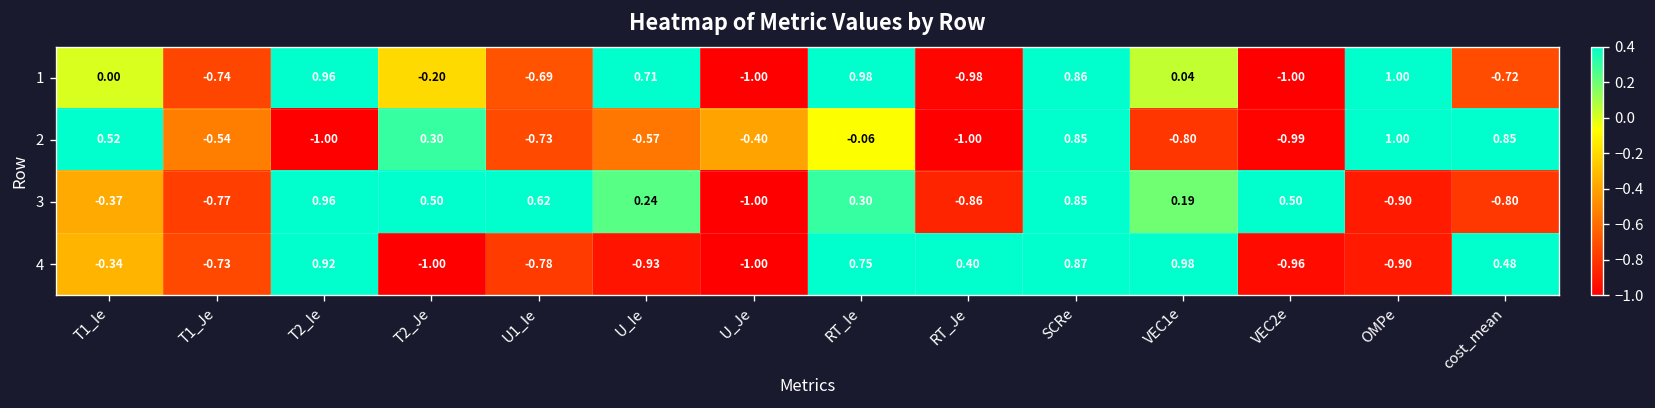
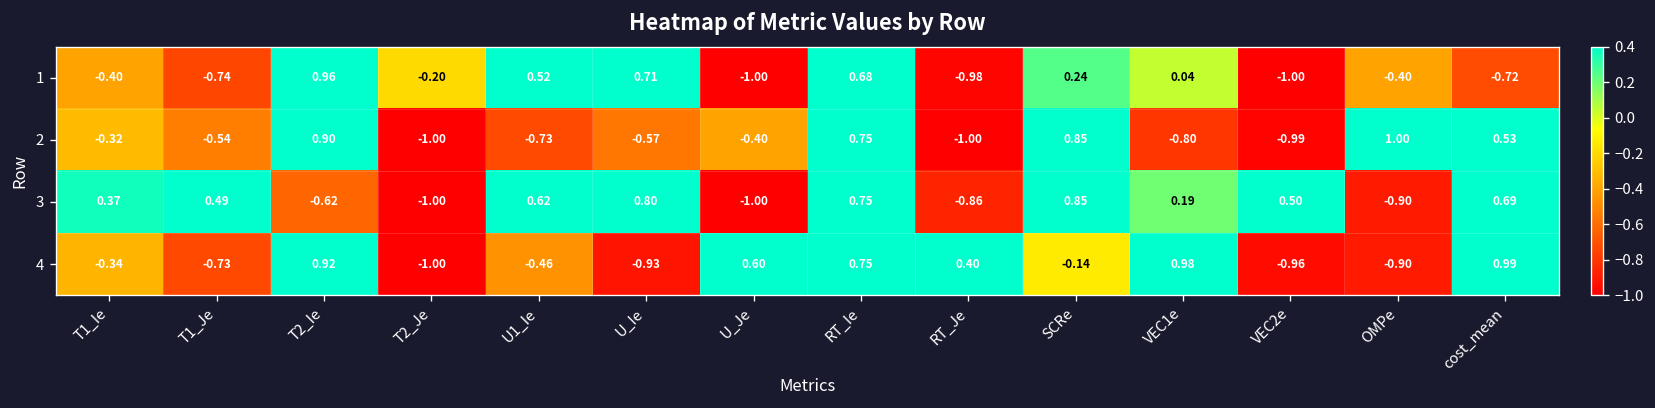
1, T1_Ie: 0.00 -> -0.40
1, U1_Ie: -0.69 -> 0.52
1, RT_Ie: 0.98 -> 0.68
1, SCRe: 0.86 -> 0.24
1, OMPe: 1.00 -> -0.40
2, T1_Ie: 0.52 -> -0.32
2, T2_Ie: -1.00 -> 0.90
2, T2_Je: 0.30 -> -1.00
2, RT_Ie: -0.06 -> 0.75
2, cost_mean: 0.85 -> 0.53
3, T1_Ie: -0.37 -> 0.37
3, T1_Je: -0.77 -> 0.49
3, T2_Ie: 0.96 -> -0.62
3, T2_Je: 0.50 -> -1.00
3, U_Ie: 0.24 -> 0.80
3, RT_Ie: 0.30 -> 0.75
3, cost_mean: -0.80 -> 0.69
4, U1_Ie: -0.78 -> -0.46
4, U_Je: -1.00 -> 0.60
4, SCRe: 0.87 -> -0.14
4, cost_mean: 0.48 -> 0.99
